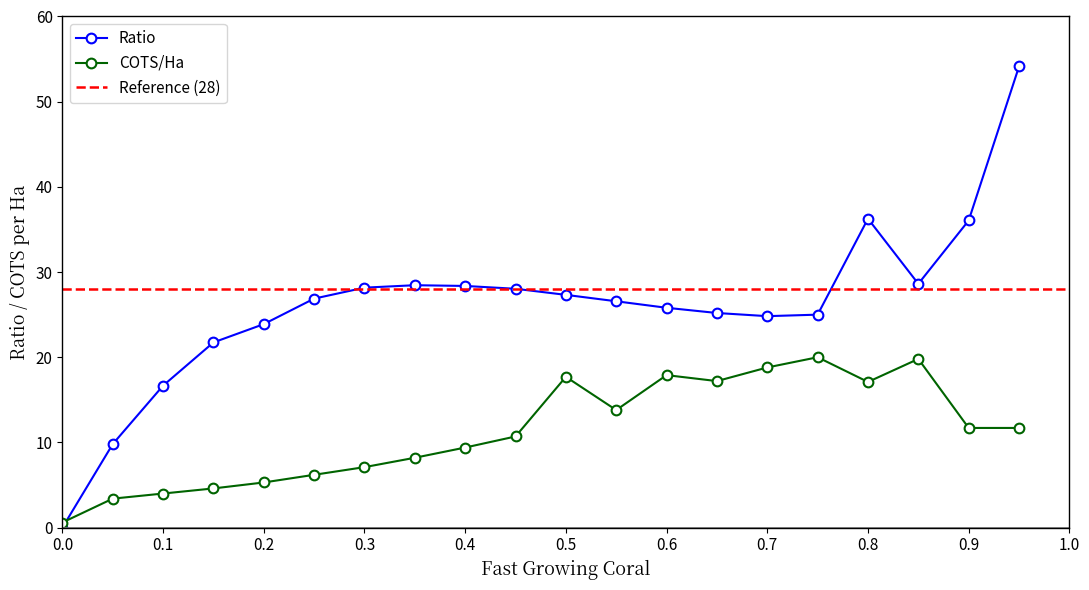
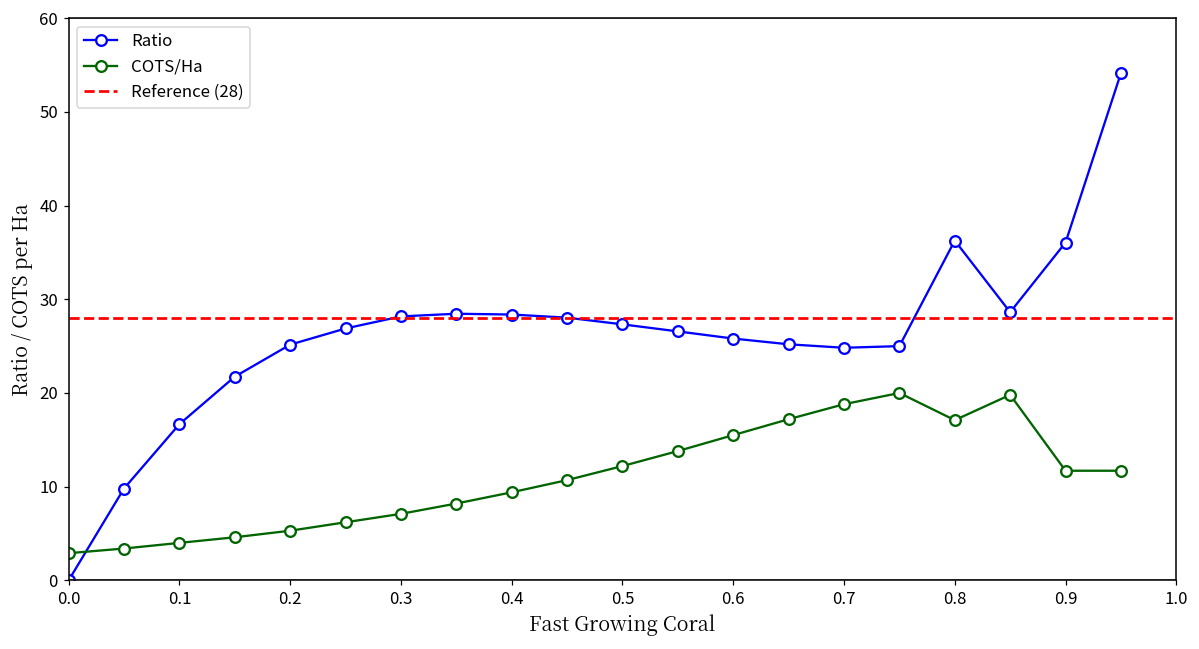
COTS/Ha, 0.0: 1 -> 3
Ratio, 0.2: 24 -> 25
COTS/Ha, 0.5: 18 -> 12
COTS/Ha, 0.6: 18 -> 16
